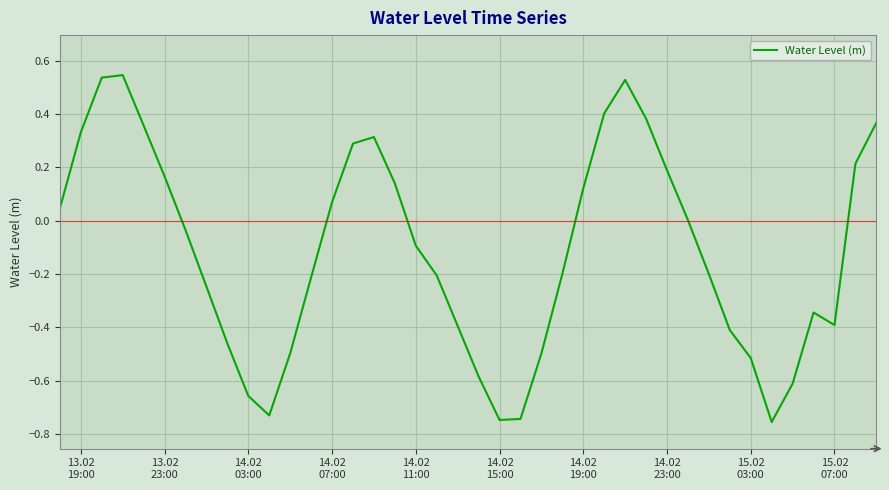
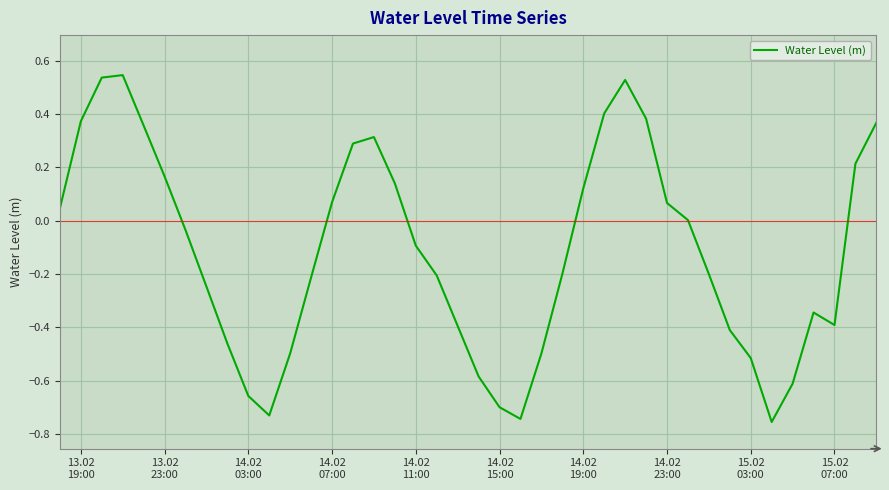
13.02 19:00: 0.33 -> 0.37
14.02 15:00: -0.75 -> -0.70
14.02 23:00: 0.19 -> 0.07
